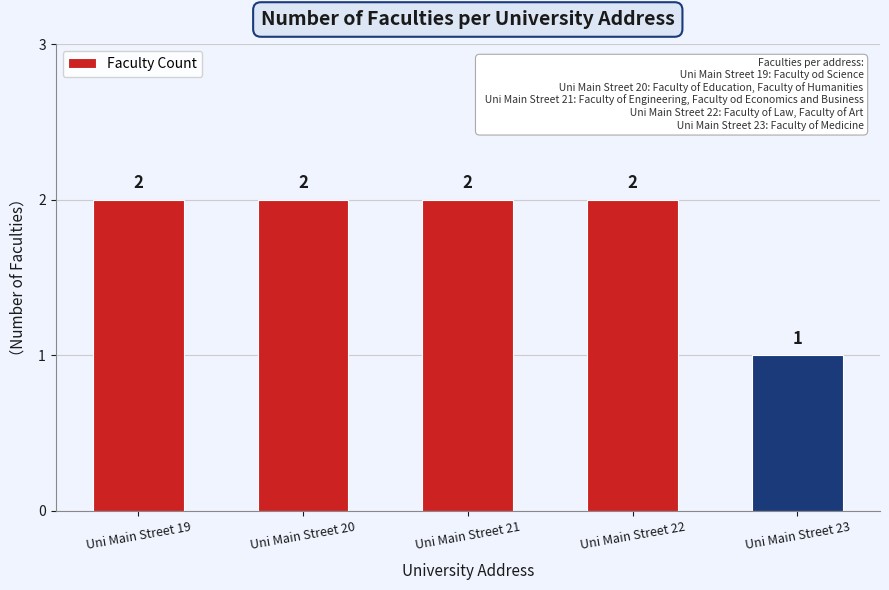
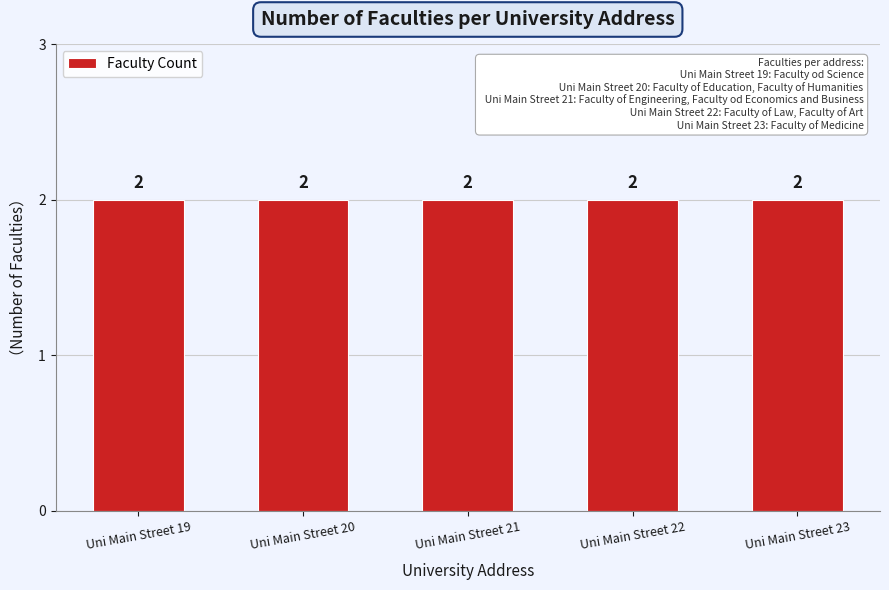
Uni Main Street 23: 1 -> 2
